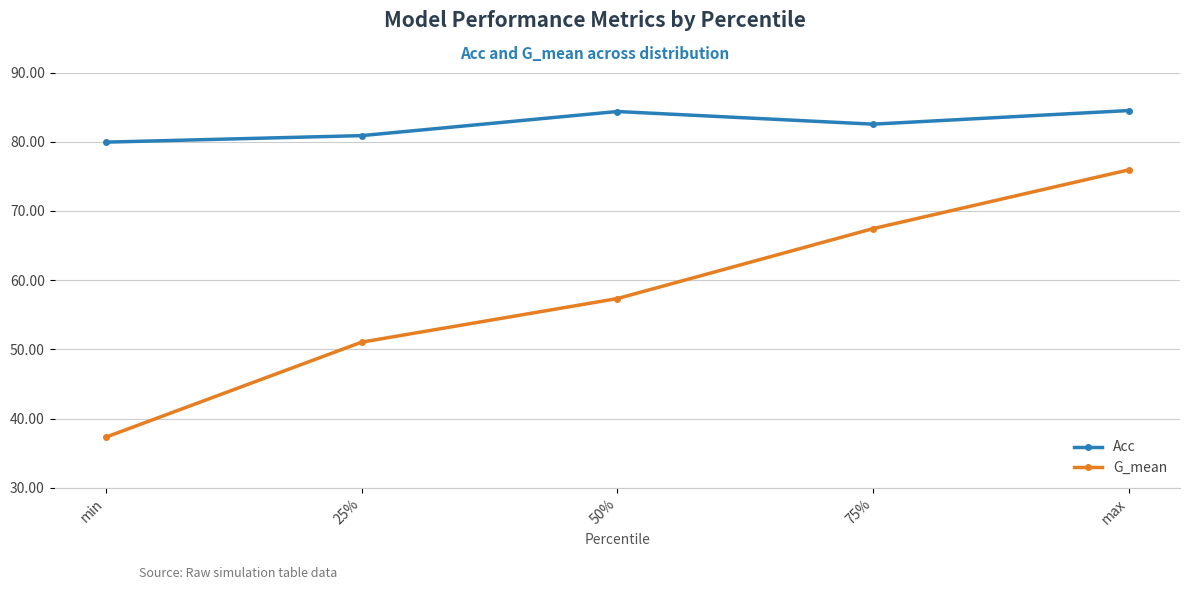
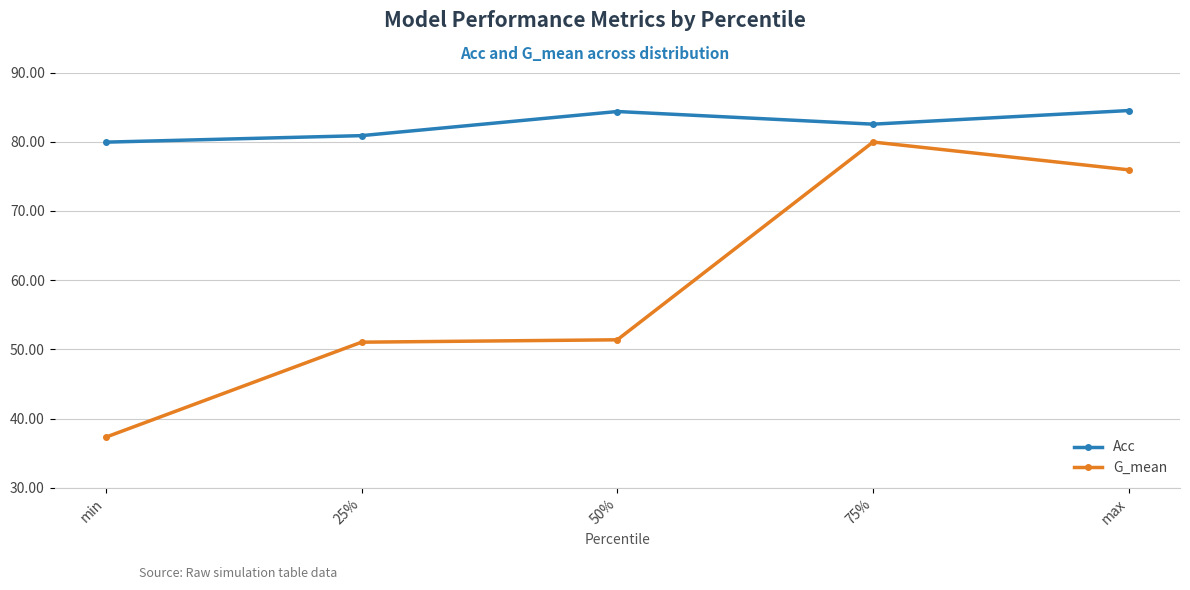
G_mean, 50%: 57 -> 51
G_mean, 75%: 67 -> 80
